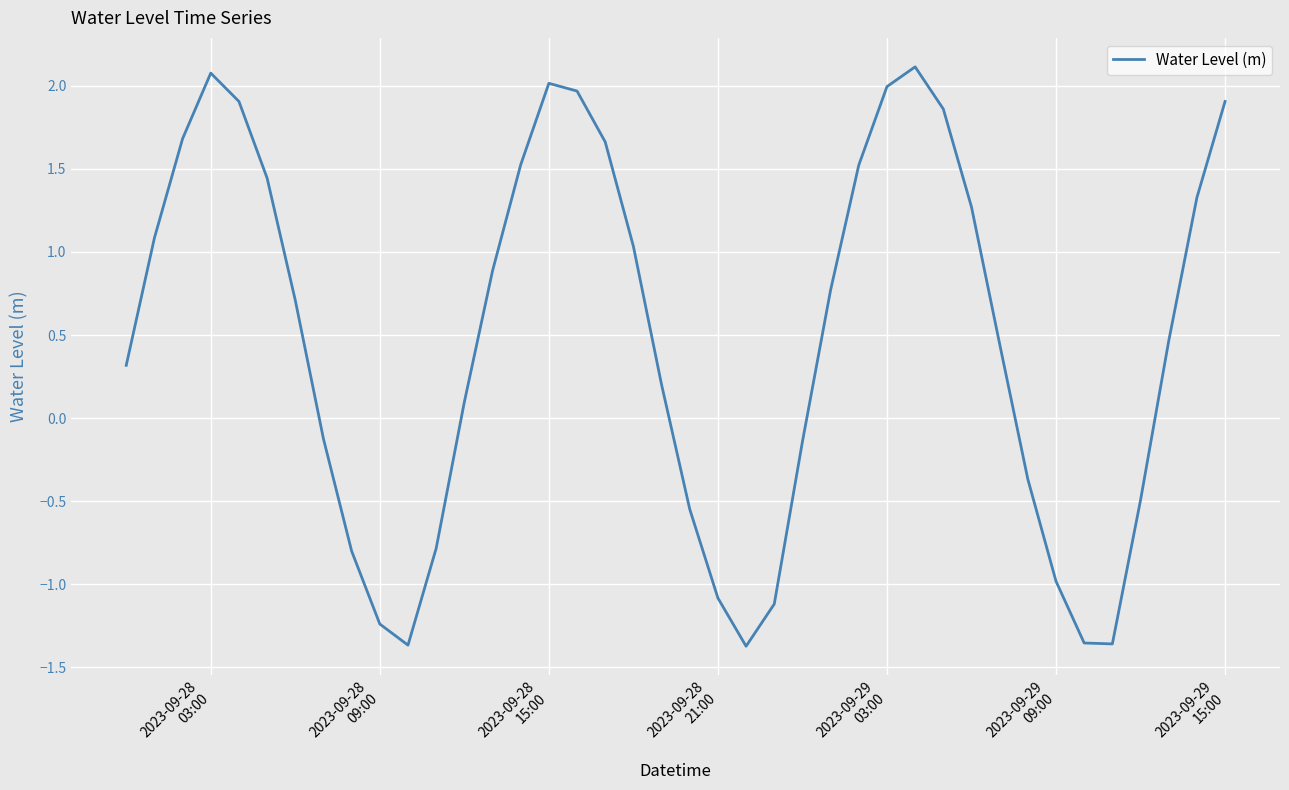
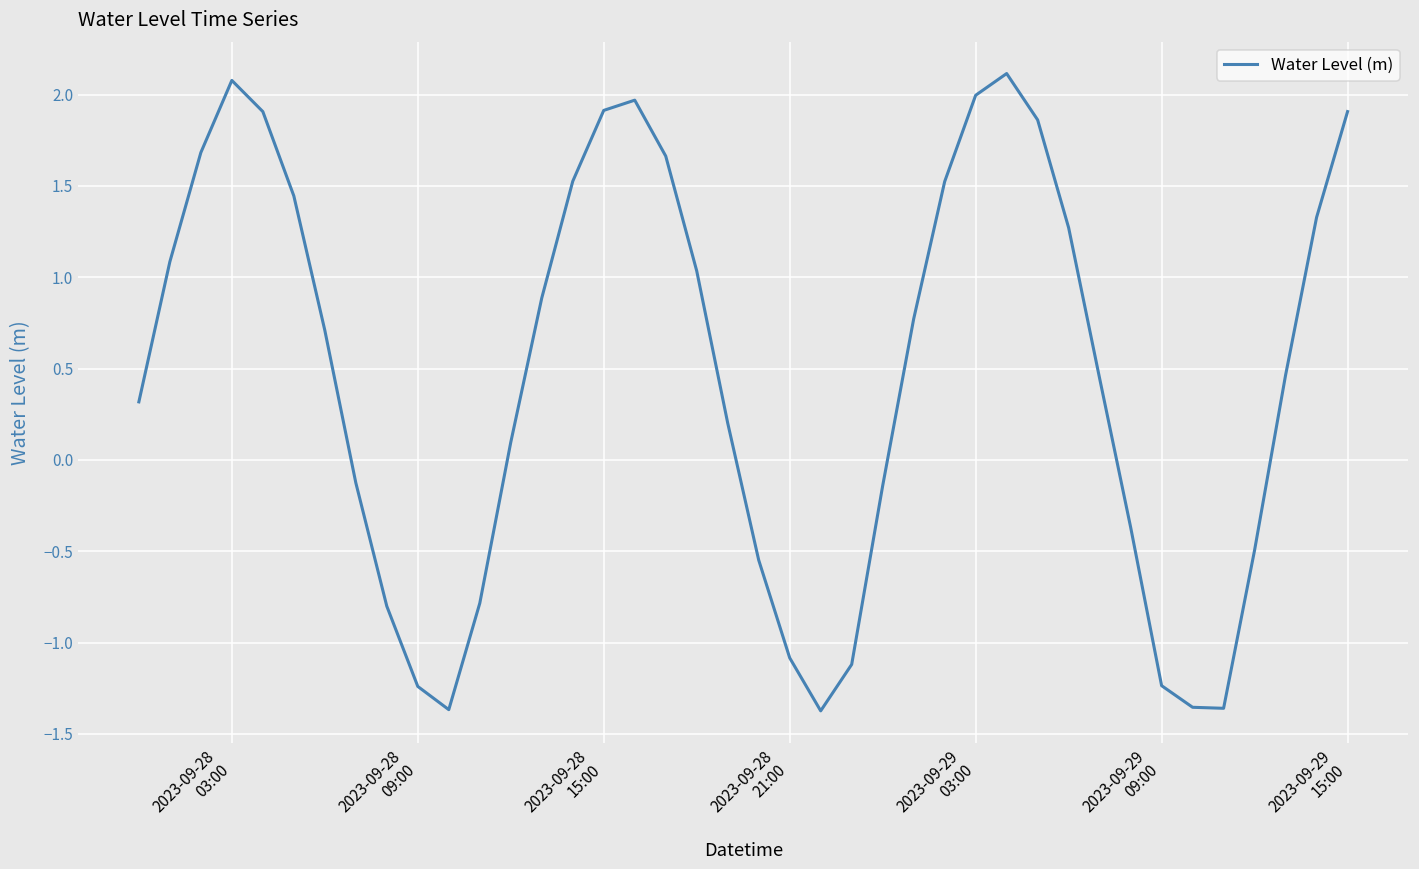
2023-09-28 15:00: 2.02 -> 1.91
2023-09-29 09:00: -0.98 -> -1.24
